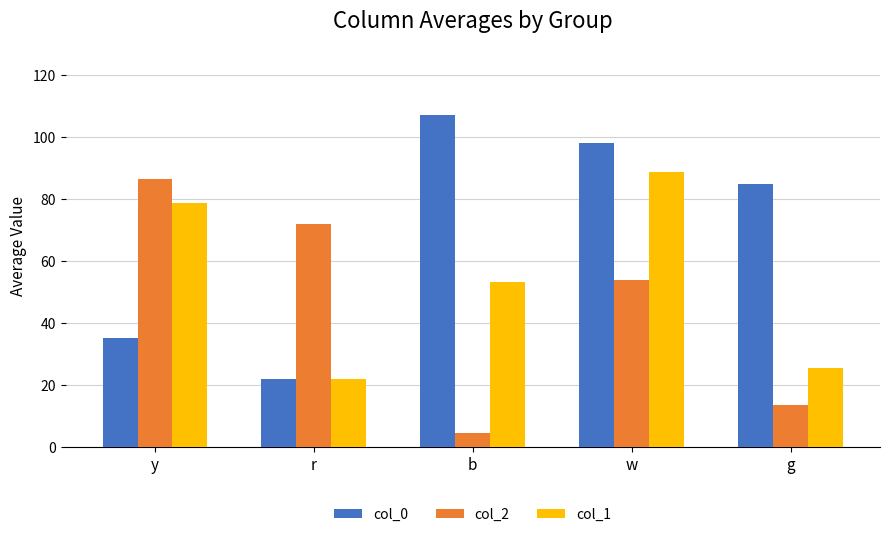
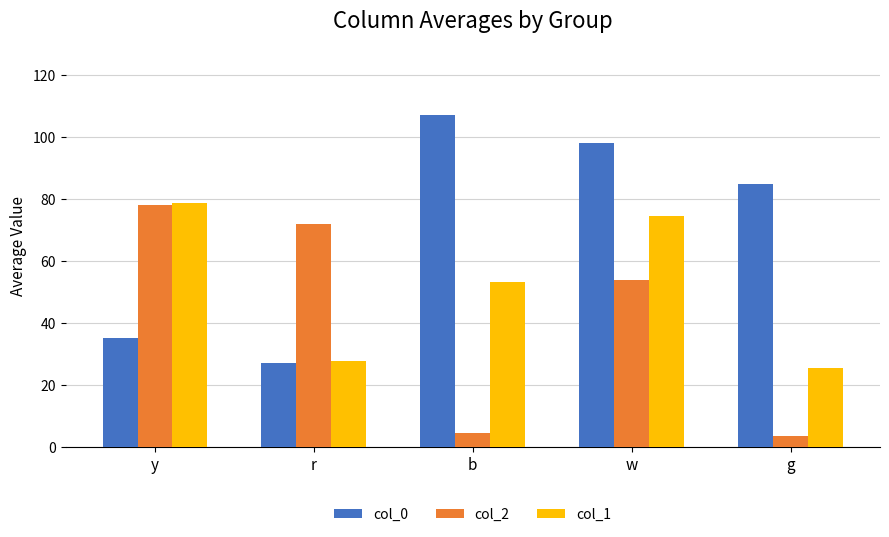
col_2, y: 86 -> 78
col_0, r: 22 -> 27
col_1, r: 22 -> 28
col_1, w: 89 -> 74
col_2, g: 14 -> 3
